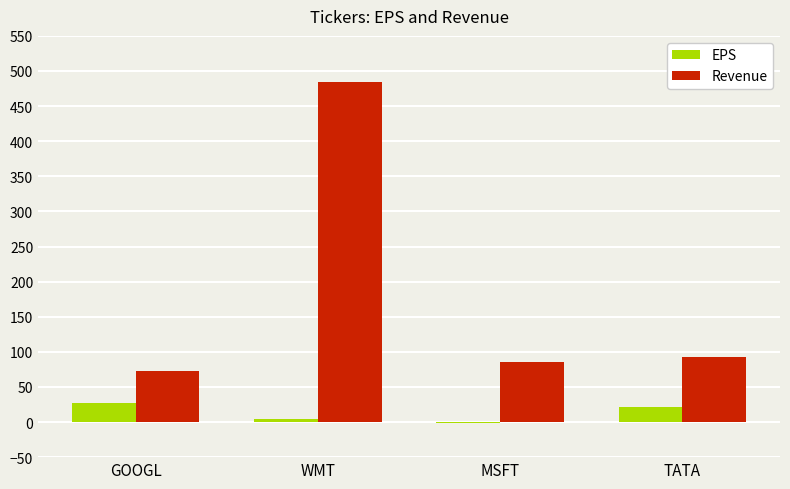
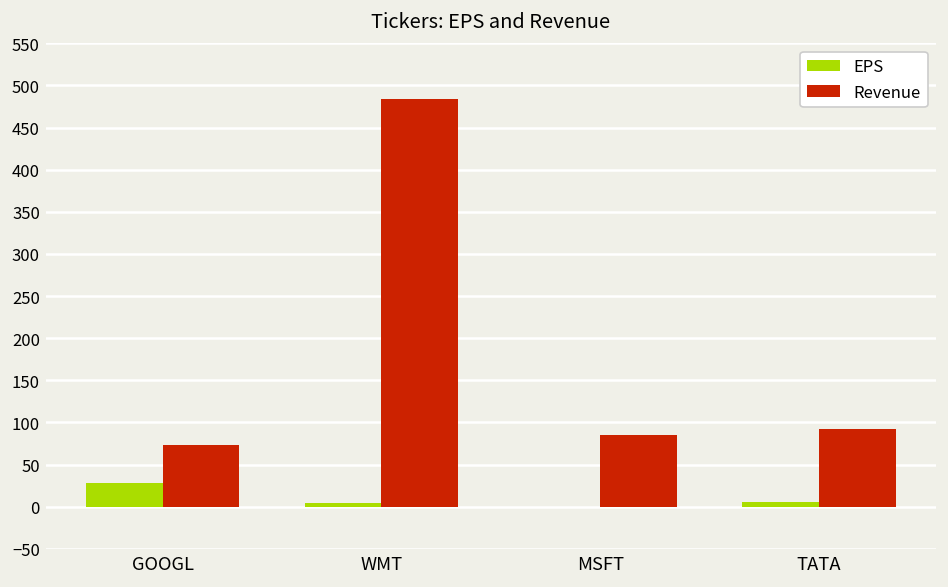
EPS, TATA: 20 -> 10
